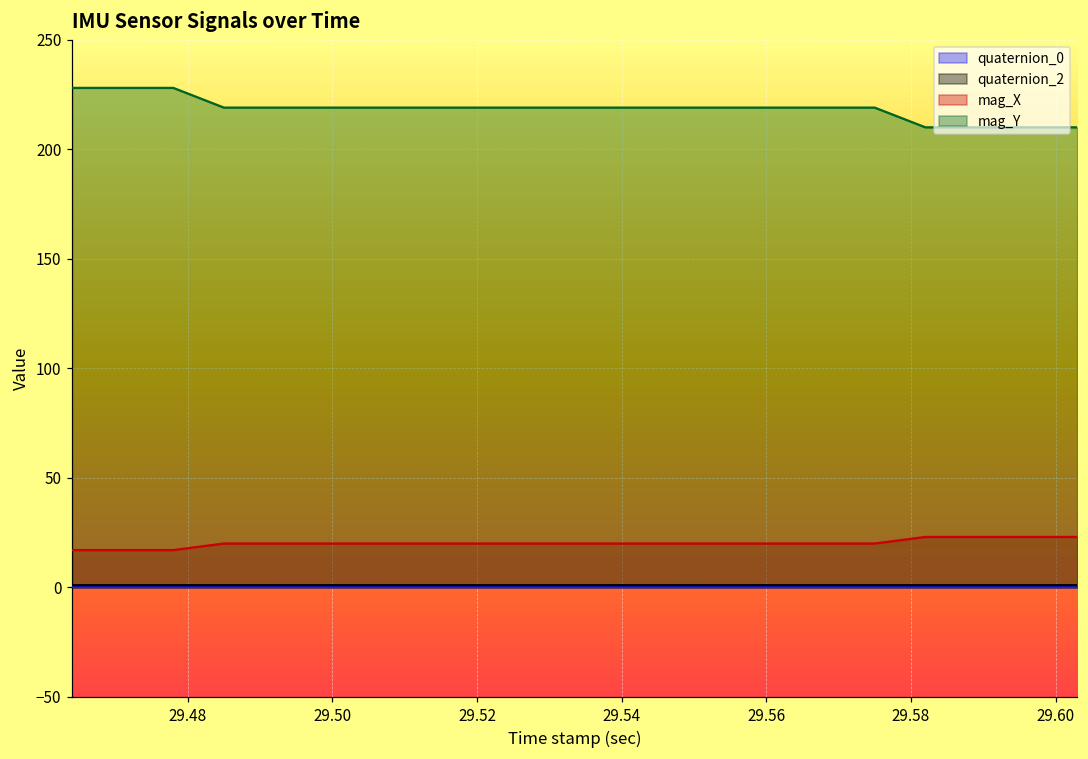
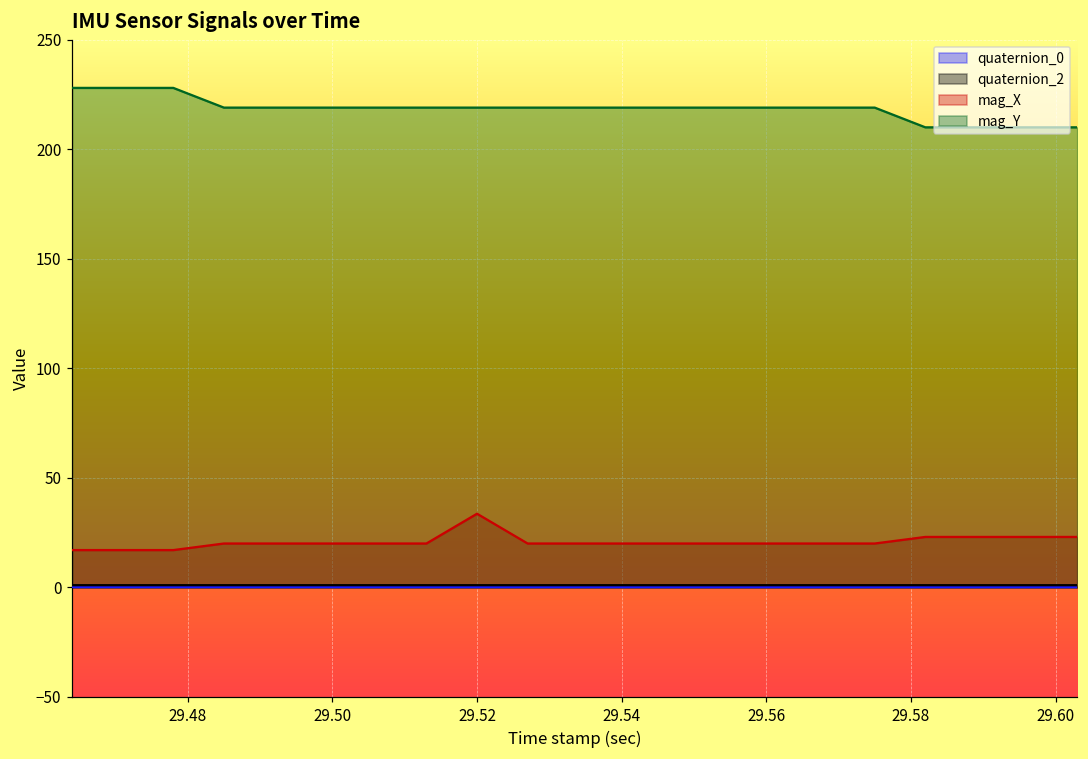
mag_X, 29.52: 20 -> 34
